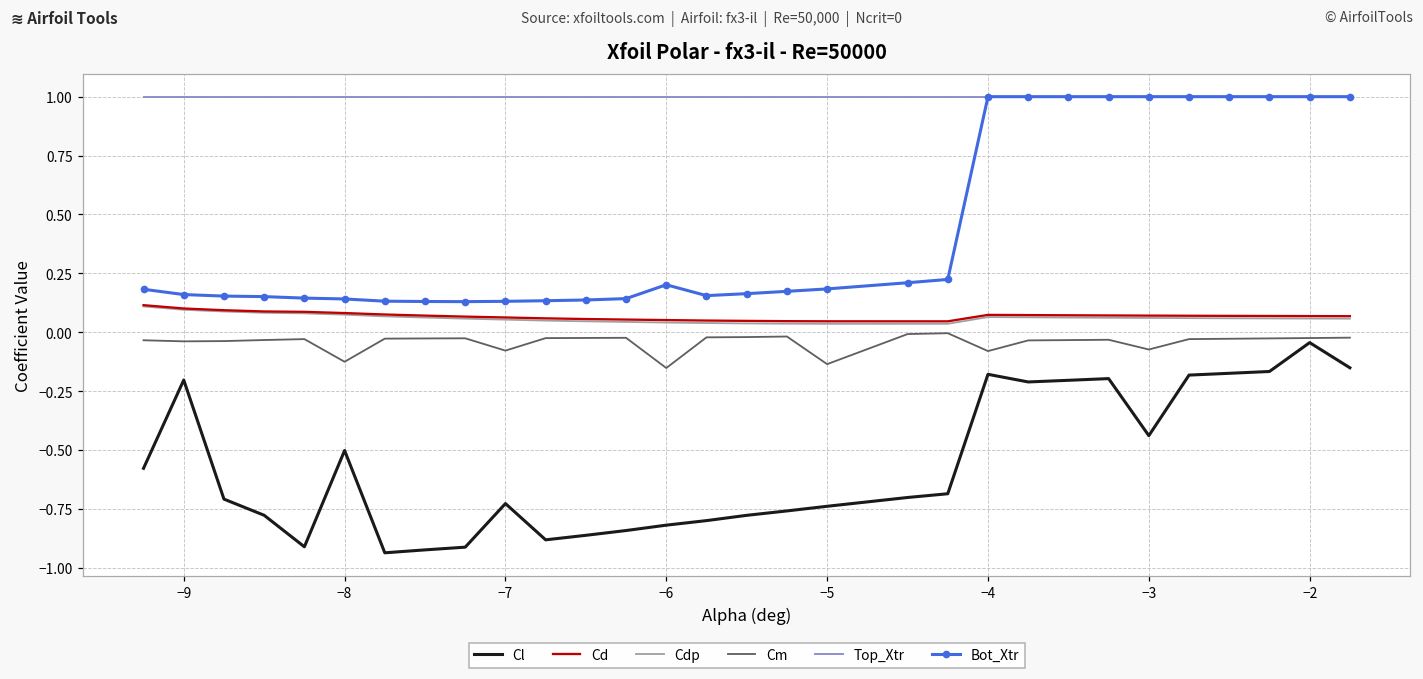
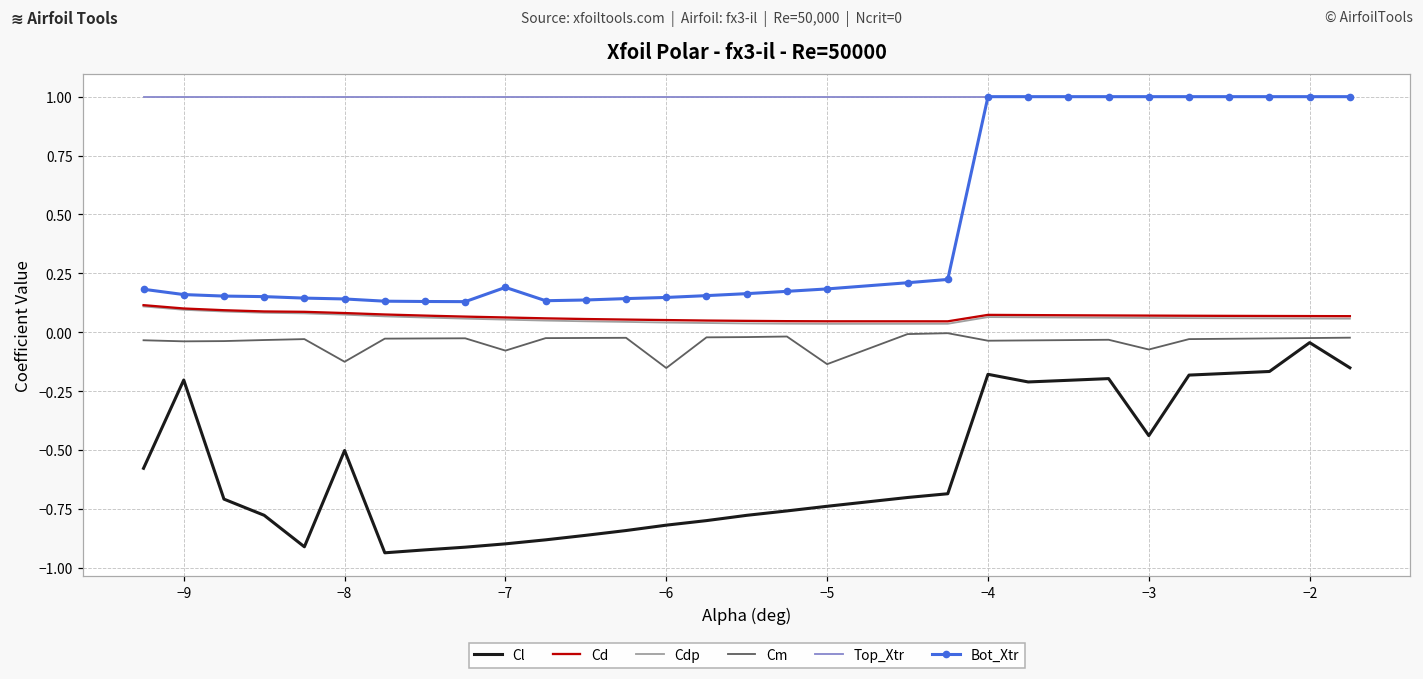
Cl, −7: -0.73 -> -0.90
Bot_Xtr, −7: 0.13 -> 0.19
Bot_Xtr, −6: 0.20 -> 0.15
Cm, −4: -0.08 -> -0.04
